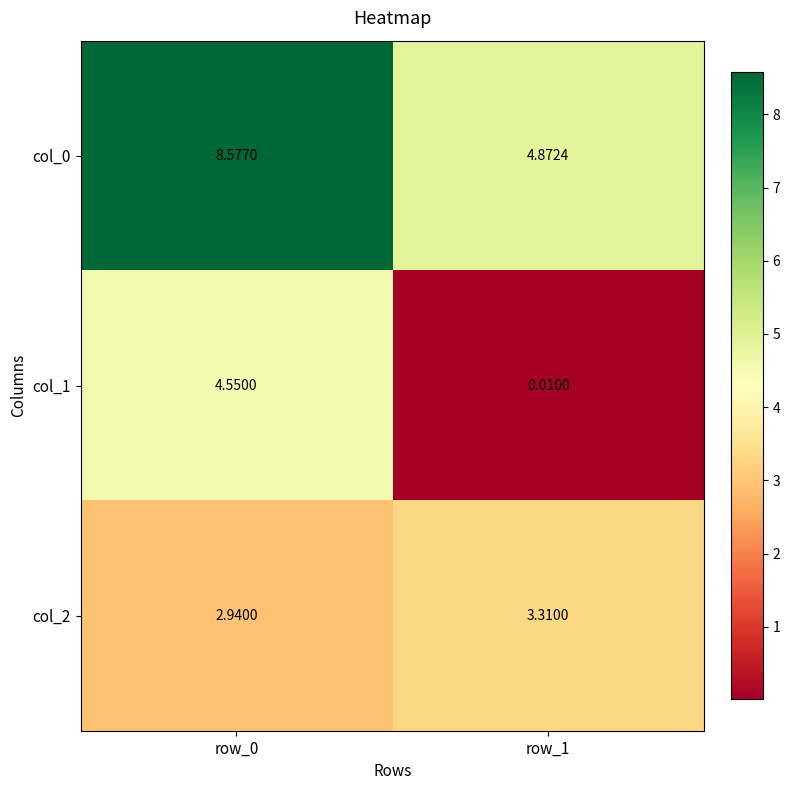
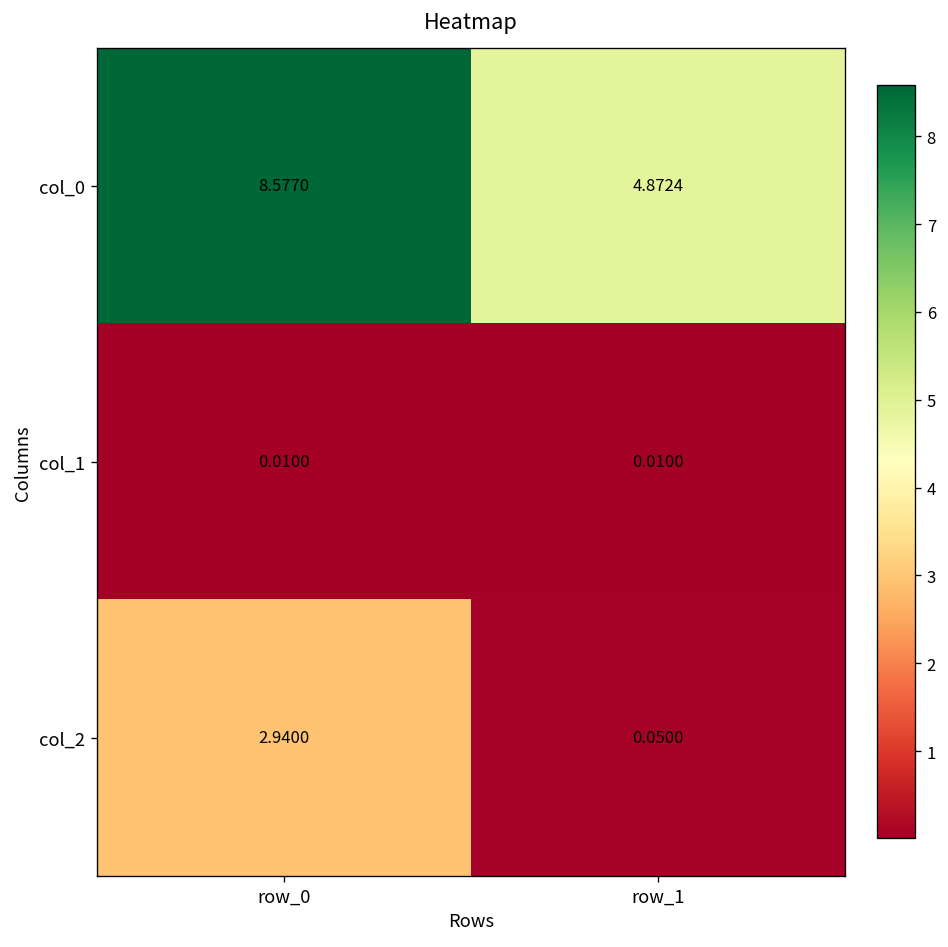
col_1, row_0: 4.5500 -> 0.0100
col_2, row_1: 3.3100 -> 0.0500
